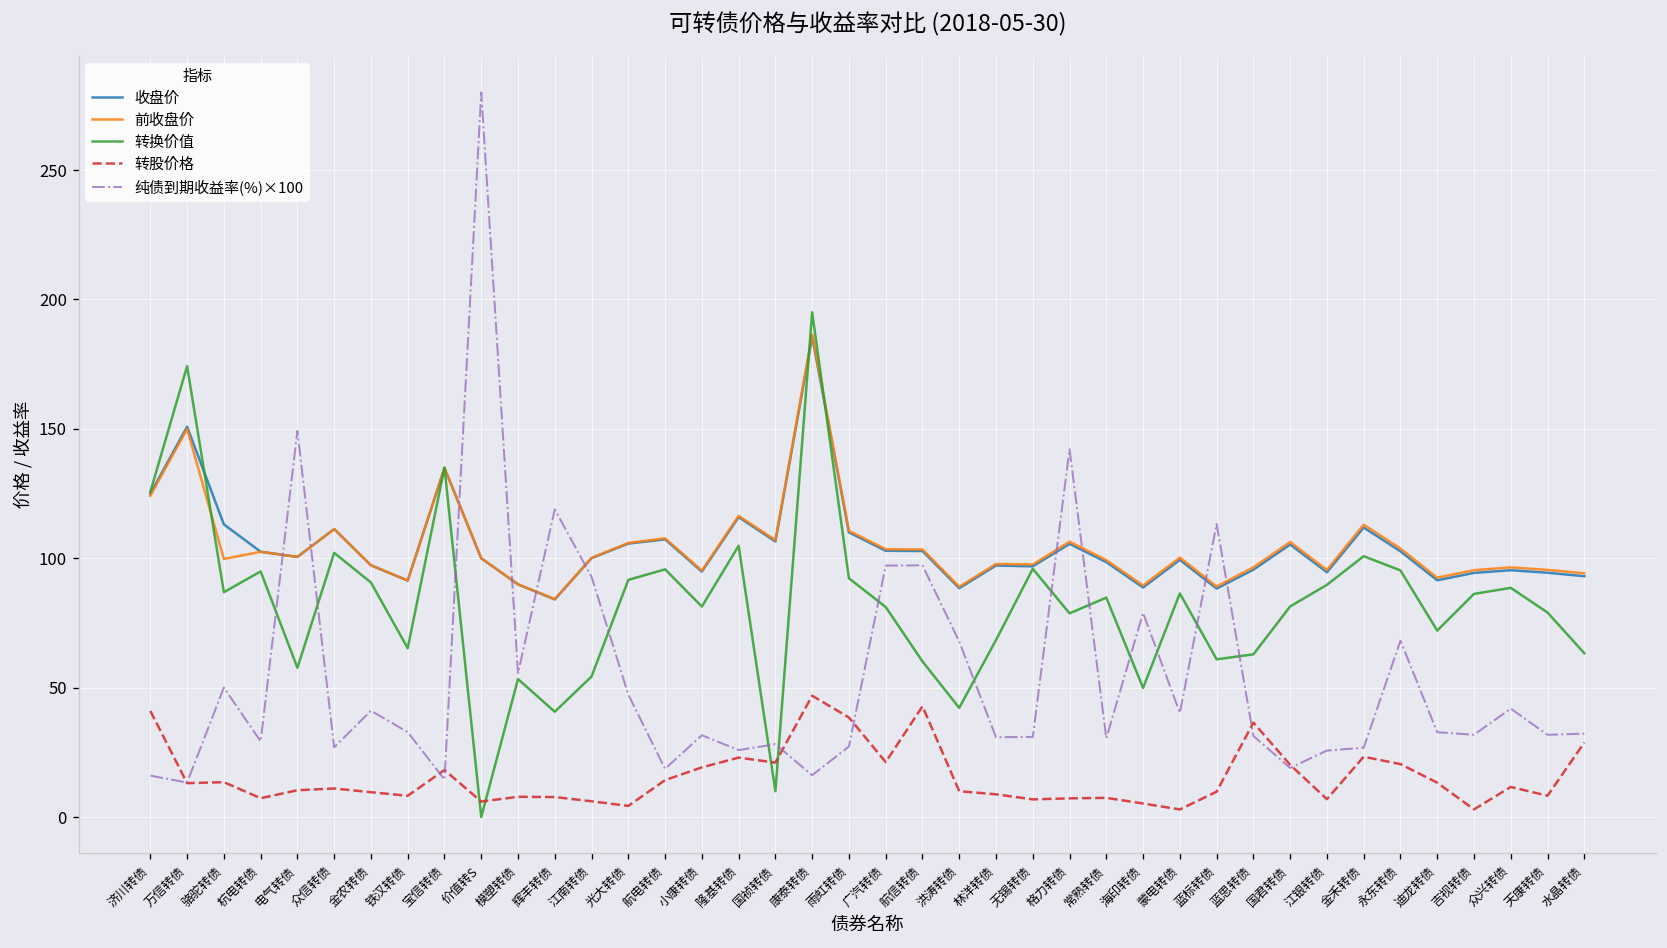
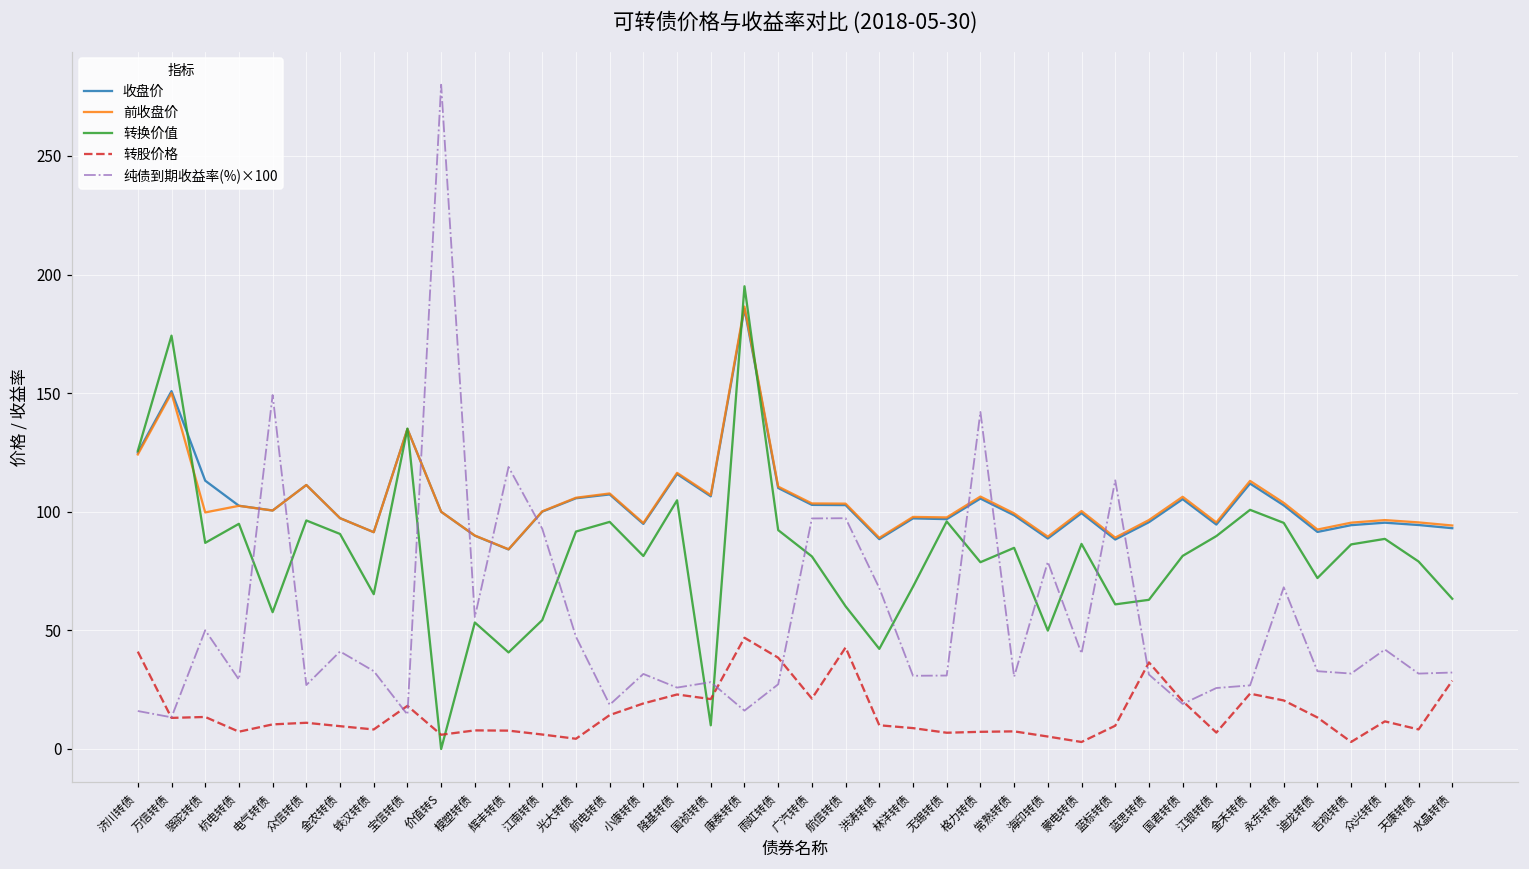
转换价值, 众信转债: 102 -> 96
